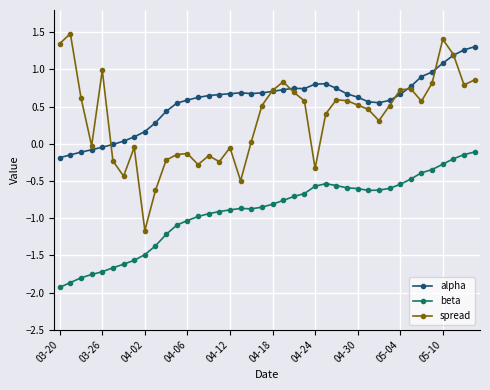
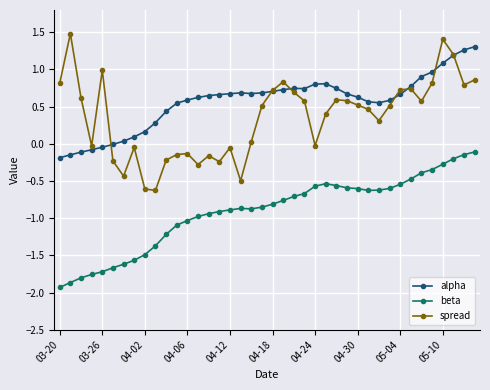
spread, 03-20: 1.3 -> 0.8
spread, 04-02: -1.2 -> -0.6
spread, 04-24: -0.3 -> 0.0
